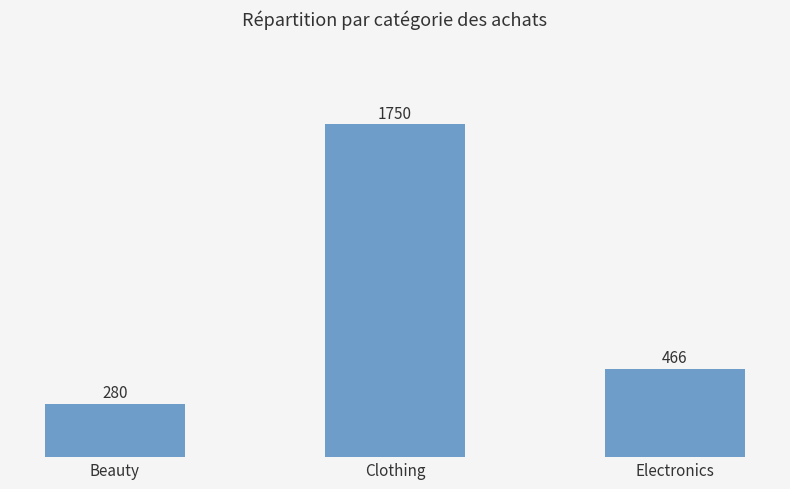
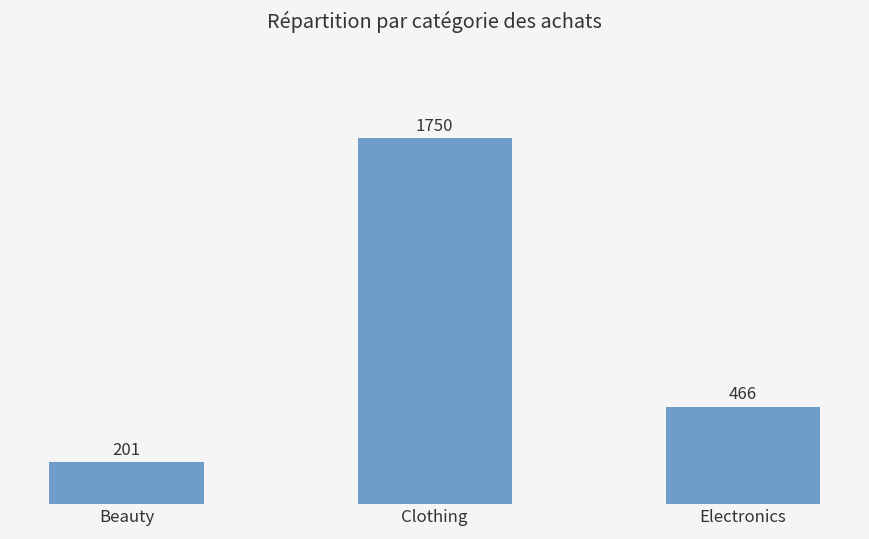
Beauty: 280 -> 201
